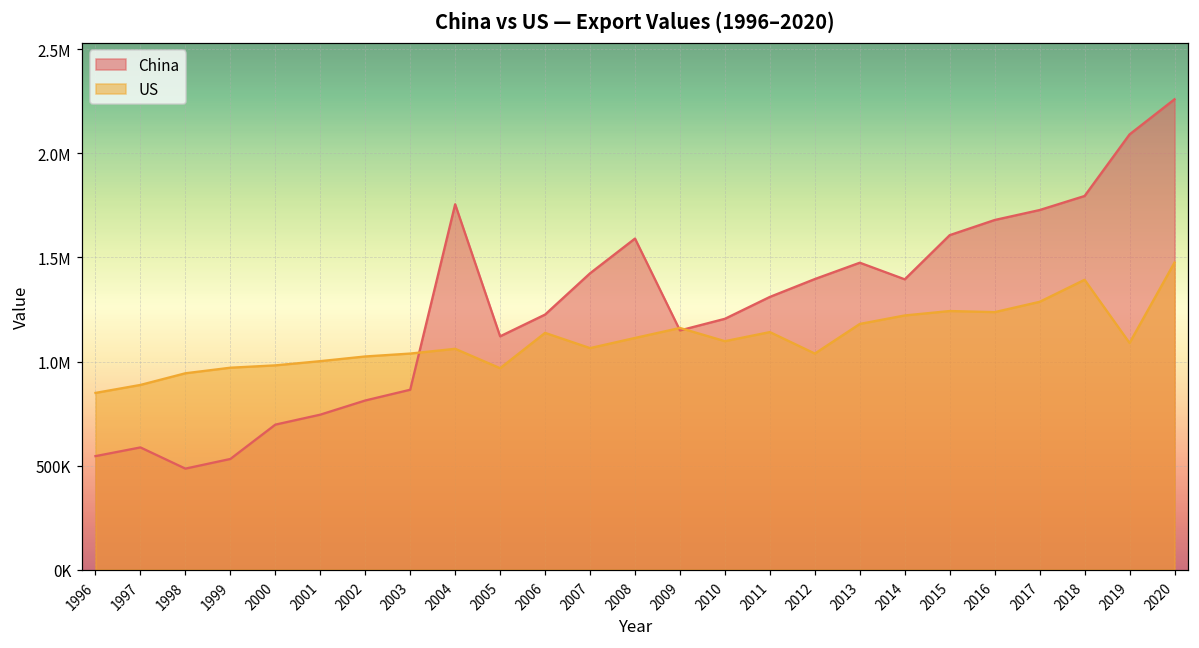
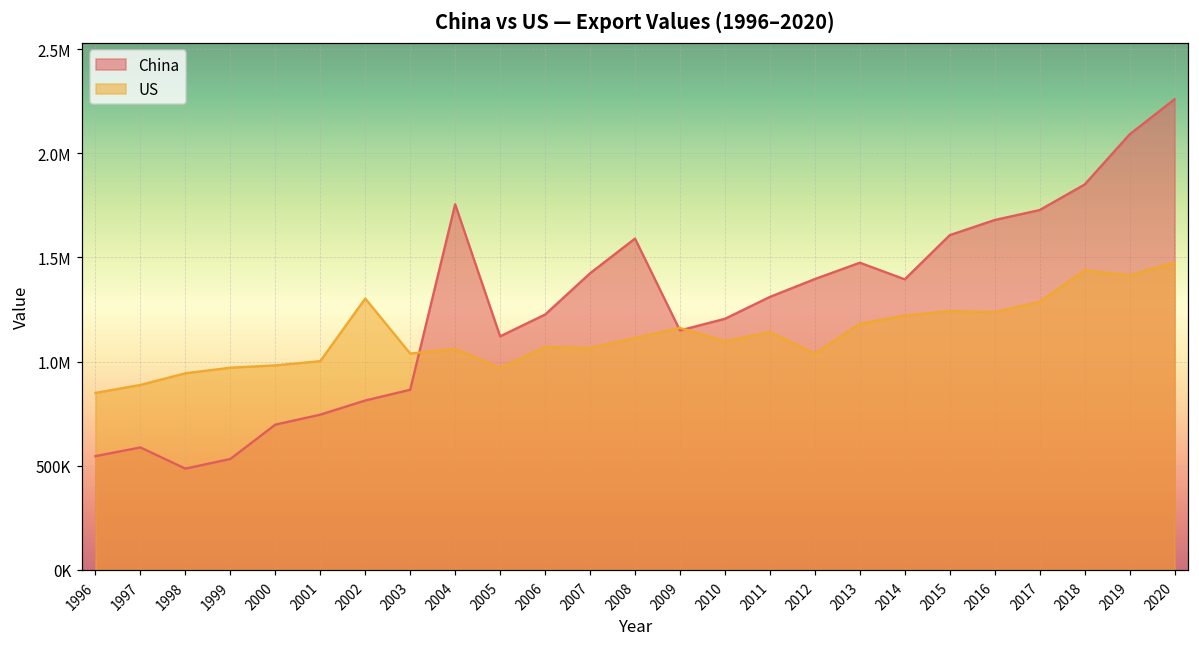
US, 2002: 1020000 -> 1300000
US, 2006: 1140000 -> 1070000
China, 2018: 1800000 -> 1850000
US, 2018: 1390000 -> 1440000
US, 2019: 1090000 -> 1410000
